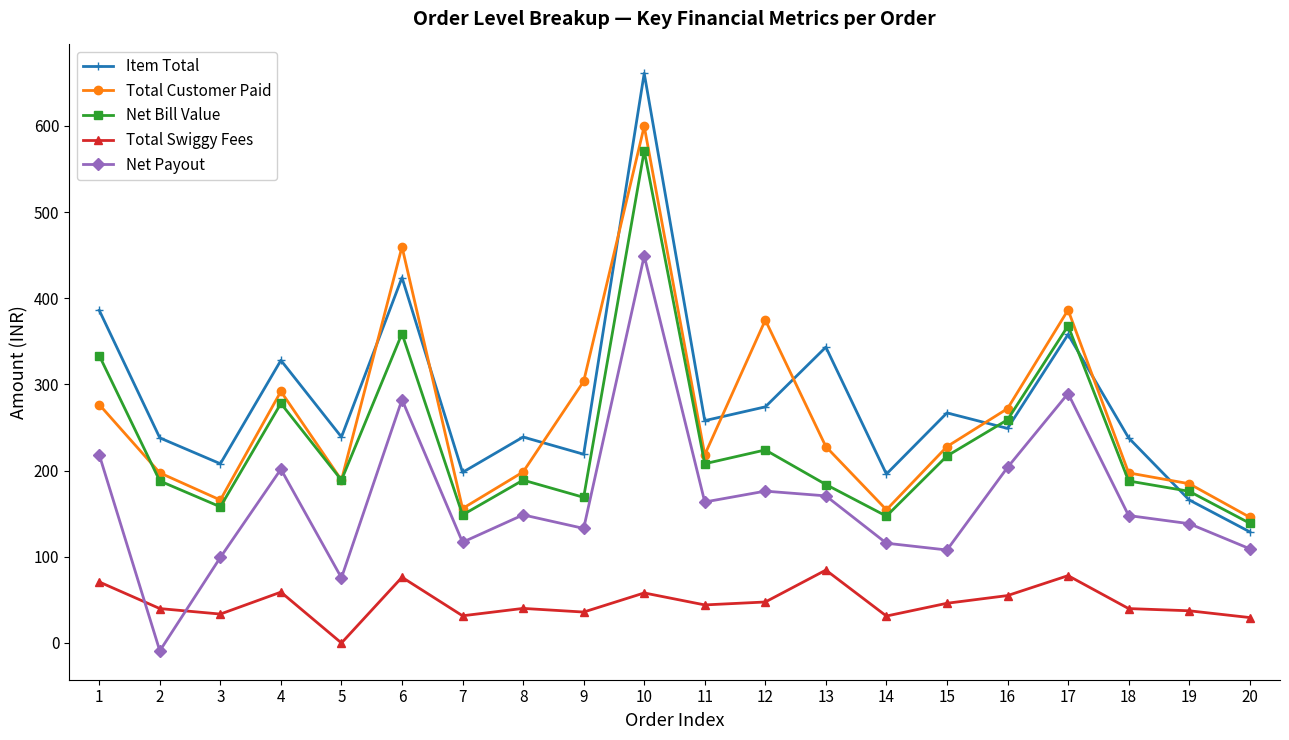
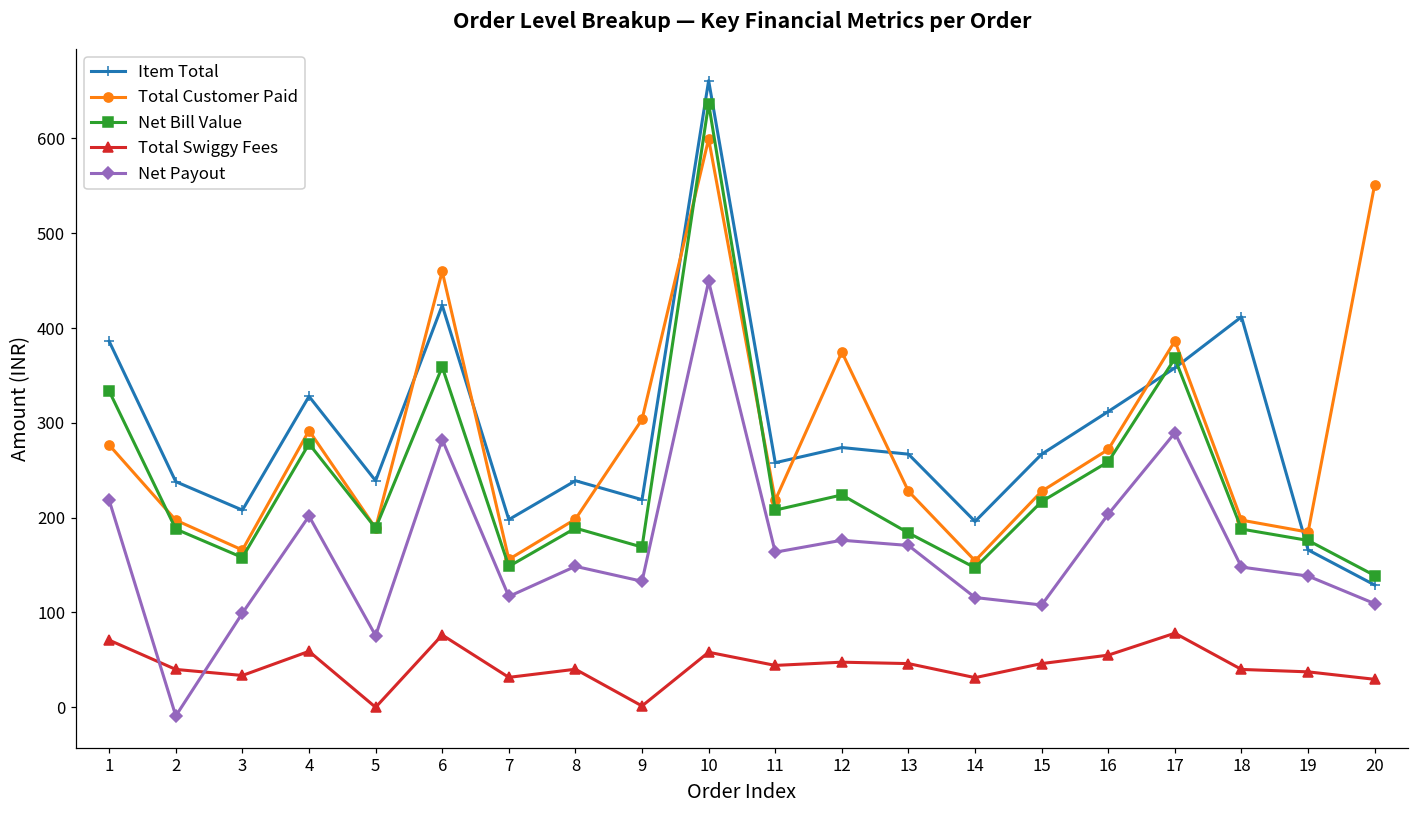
Total Swiggy Fees, 9: 40 -> 0
Net Bill Value, 10: 570 -> 640
Item Total, 13: 340 -> 270
Total Swiggy Fees, 13: 80 -> 50
Item Total, 16: 250 -> 310
Item Total, 18: 240 -> 410
Total Customer Paid, 20: 150 -> 550
